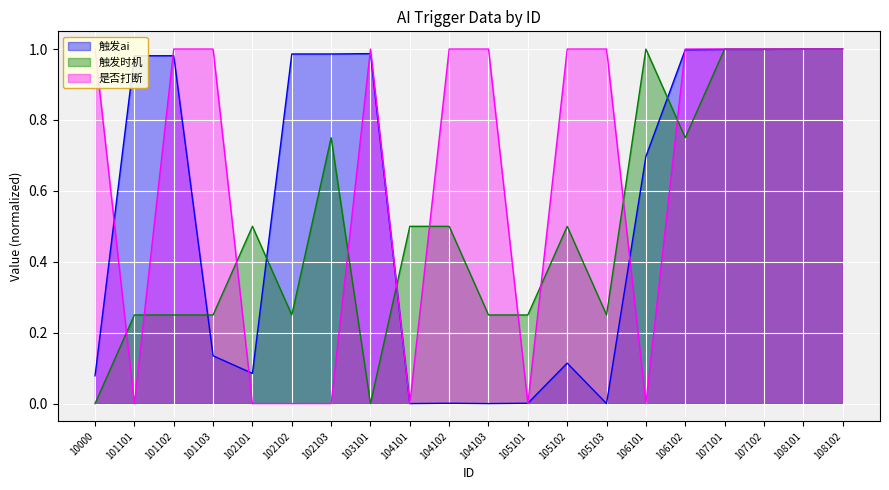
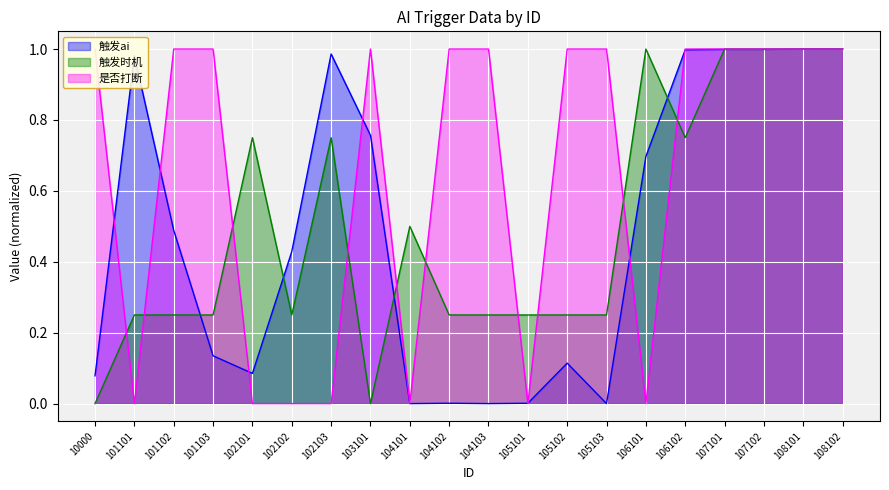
触发ai, 101102: 0.98 -> 0.49
触发时机, 102101: 0.50 -> 0.75
触发ai, 102102: 0.99 -> 0.43
触发ai, 103101: 0.99 -> 0.76
触发时机, 104102: 0.50 -> 0.25
触发时机, 105102: 0.50 -> 0.25
